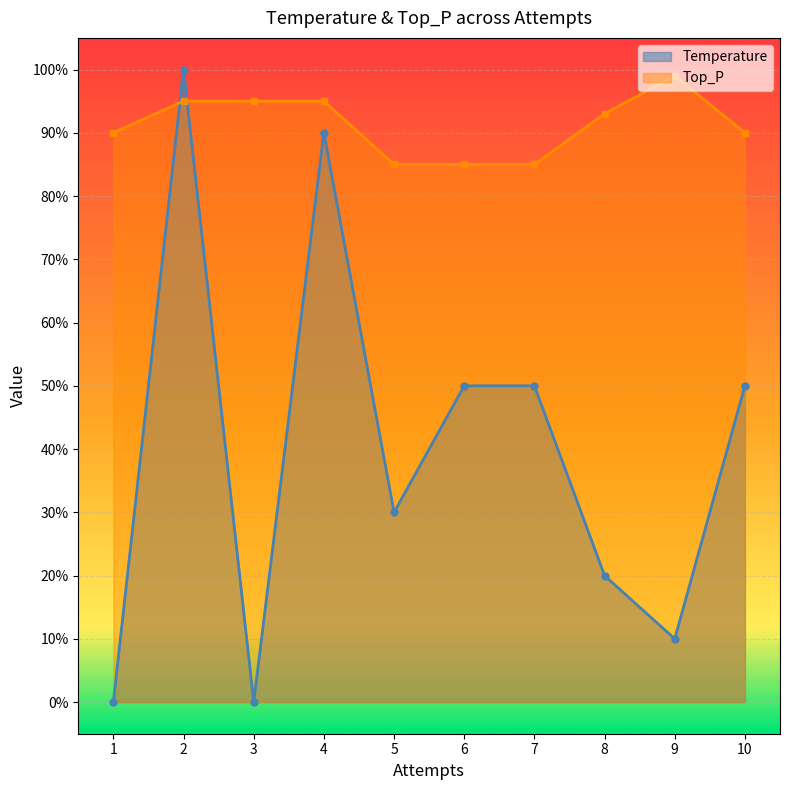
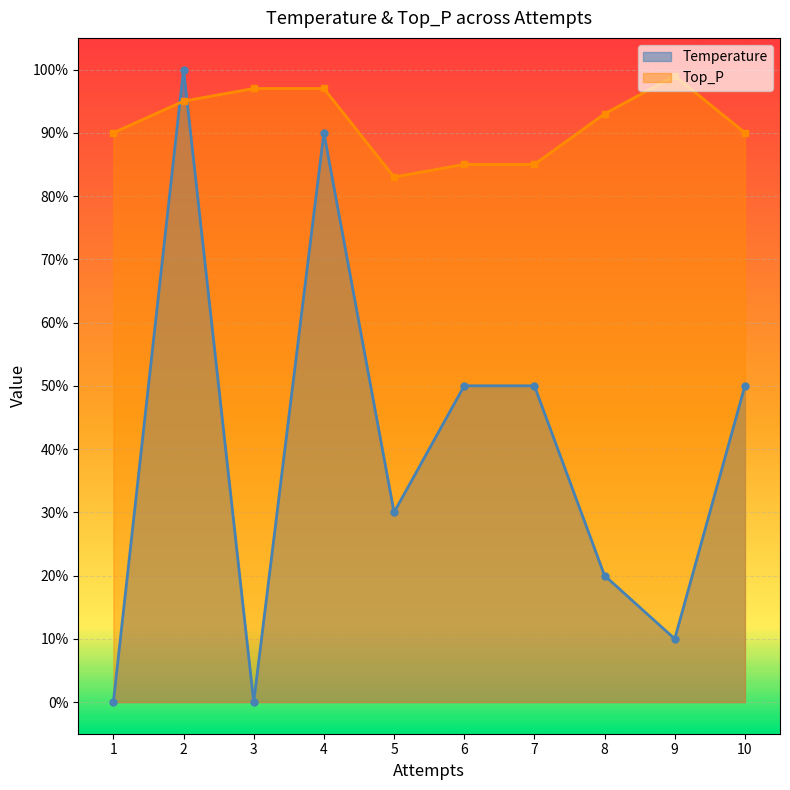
Top_P, 3: 95% -> 97%
Top_P, 4: 95% -> 97%
Top_P, 5: 85% -> 83%
